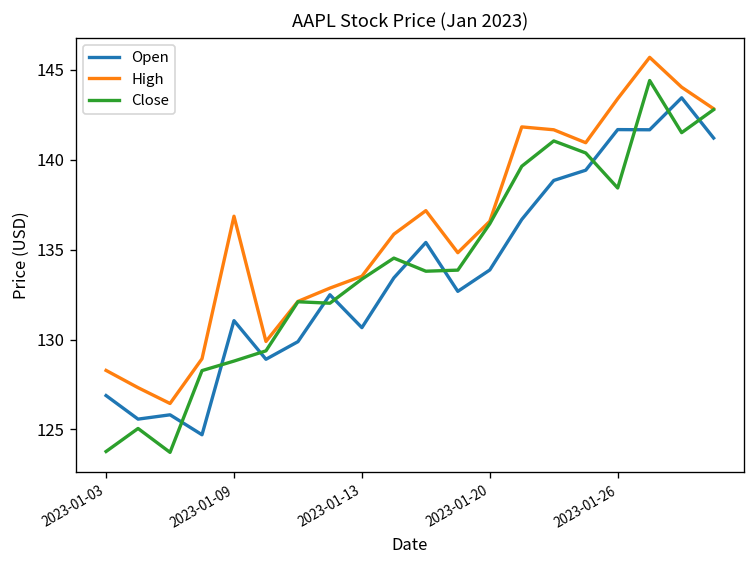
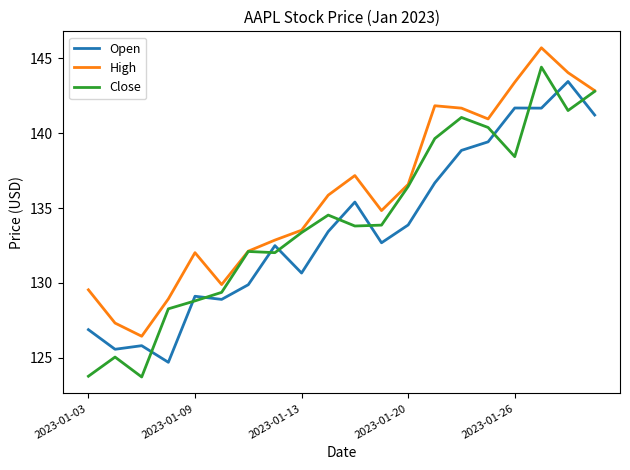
High, 2023-01-03: 128.3 -> 129.5
Open, 2023-01-09: 131.1 -> 129.1
High, 2023-01-09: 136.9 -> 132.0
